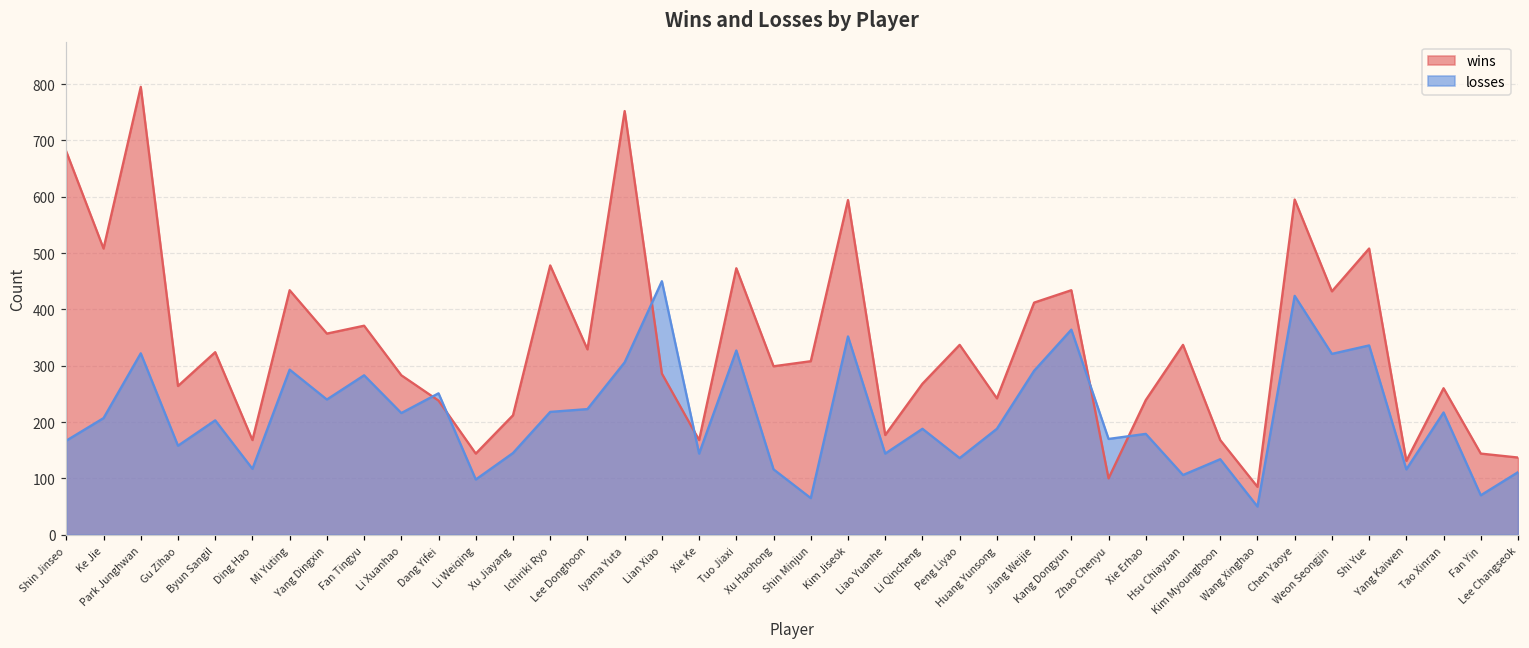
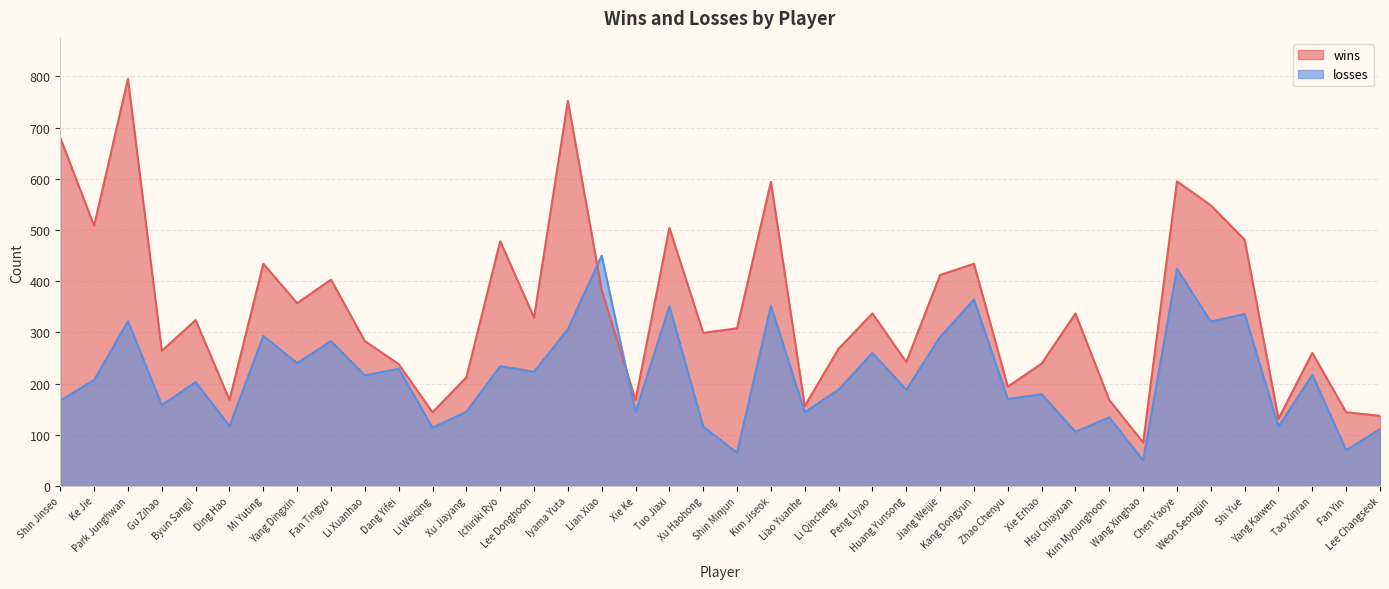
wins, Fan Tingyu: 370 -> 400
losses, Dang Yifei: 250 -> 230
losses, Li Weiqing: 100 -> 110
losses, Ichiriki Ryo: 220 -> 230
wins, Lian Xiao: 290 -> 380
wins, Tuo Jiaxi: 470 -> 500
losses, Tuo Jiaxi: 330 -> 350
wins, Liao Yuanhe: 180 -> 160
losses, Peng Liyao: 140 -> 260
wins, Zhao Chenyu: 100 -> 190
wins, Weon Seongjin: 430 -> 550
wins, Shi Yue: 510 -> 480
